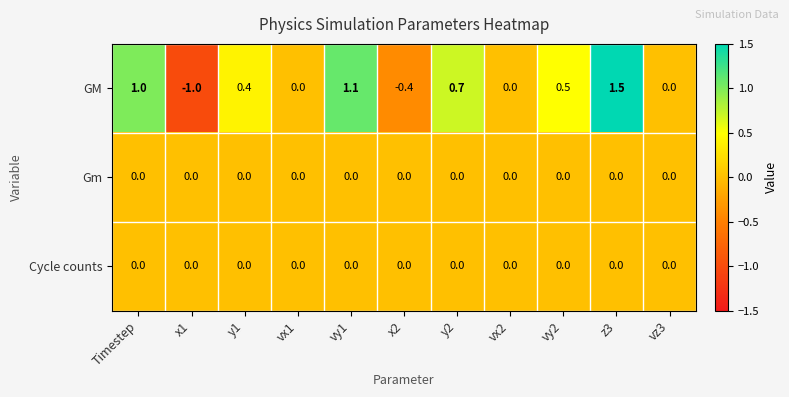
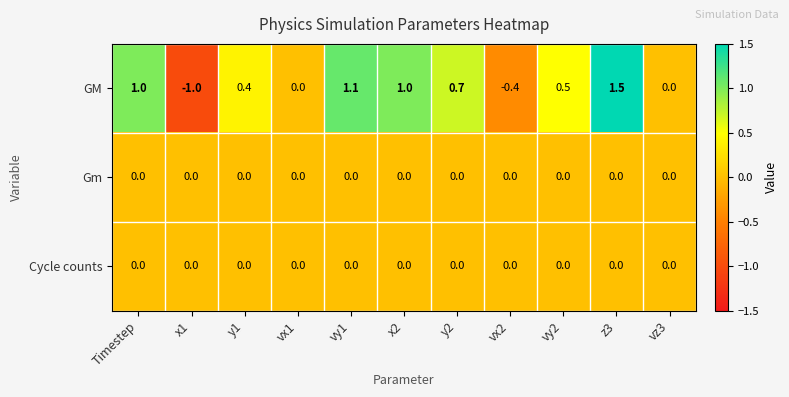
GM, x2: -0.4 -> 1.0
GM, vx2: 0.0 -> -0.4
